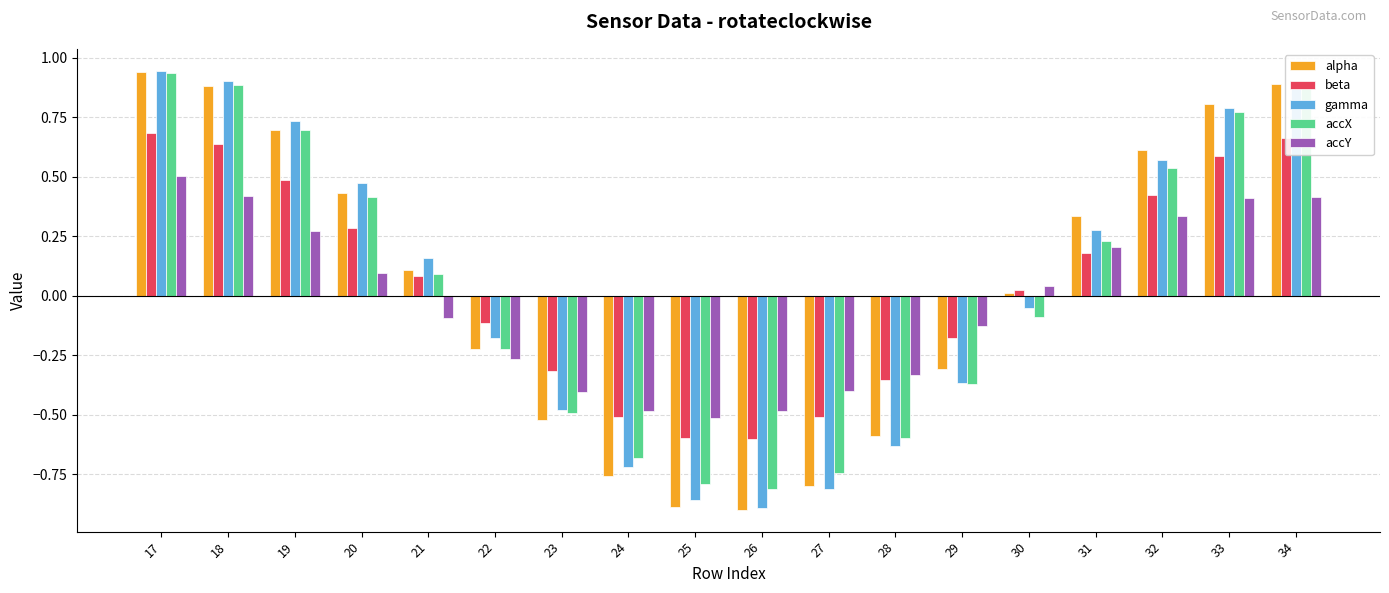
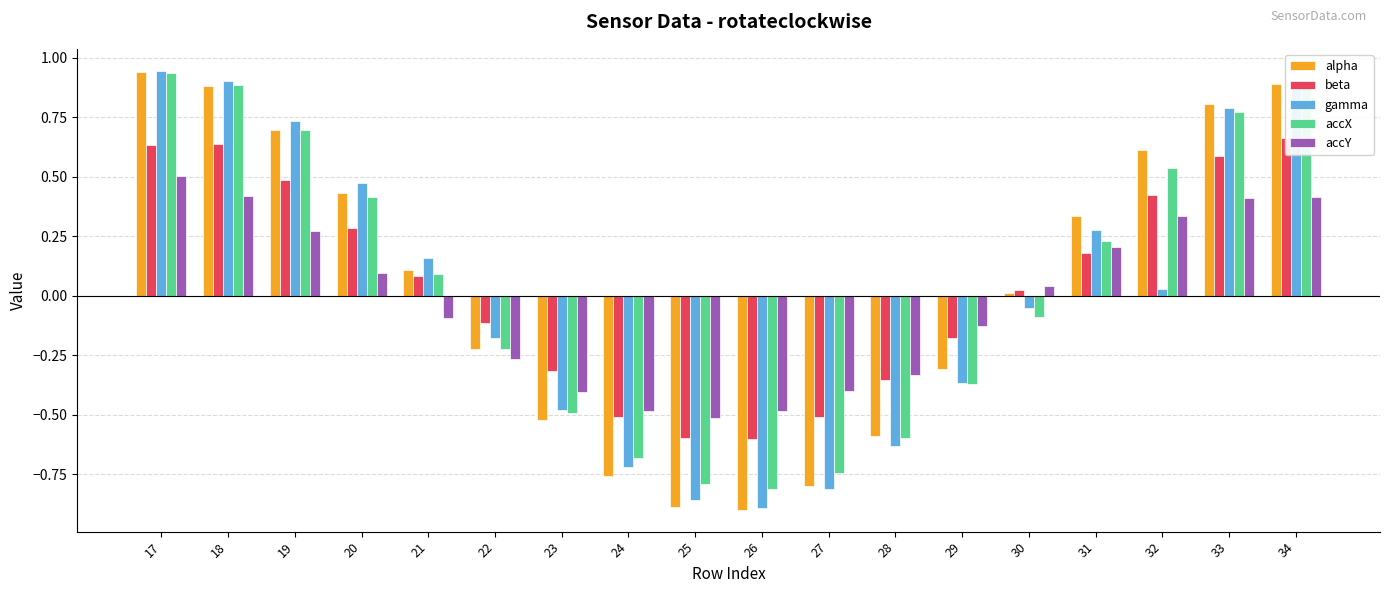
beta, 17: 0.68 -> 0.63
gamma, 32: 0.57 -> 0.03
